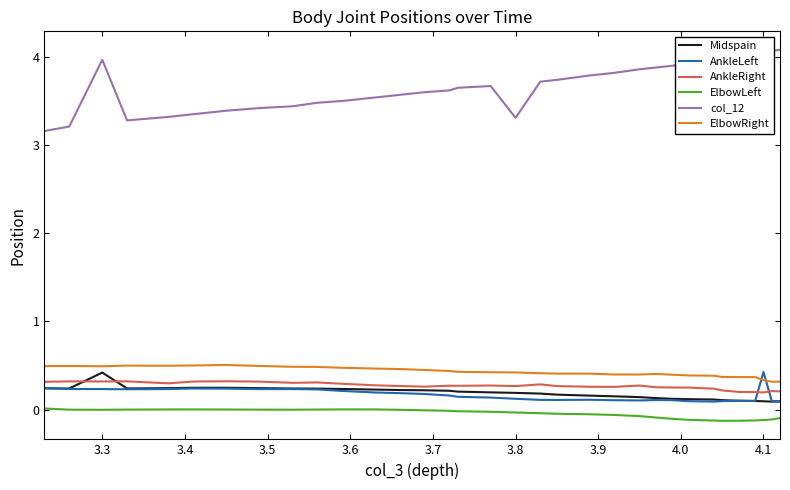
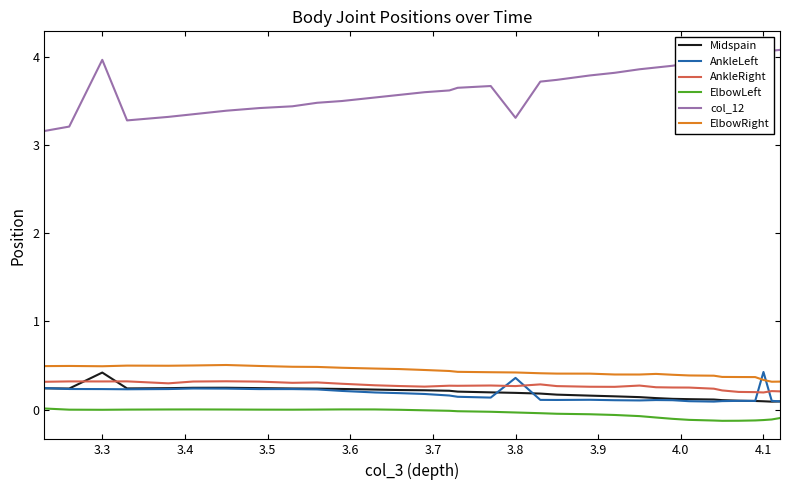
AnkleLeft, 3.8: 0.1 -> 0.4
